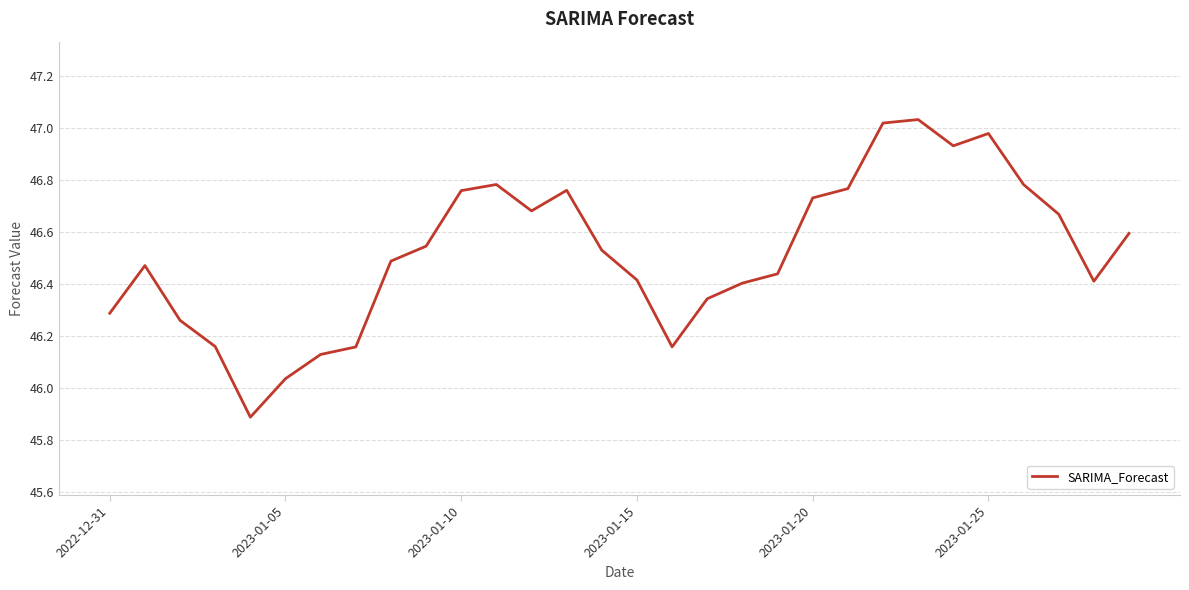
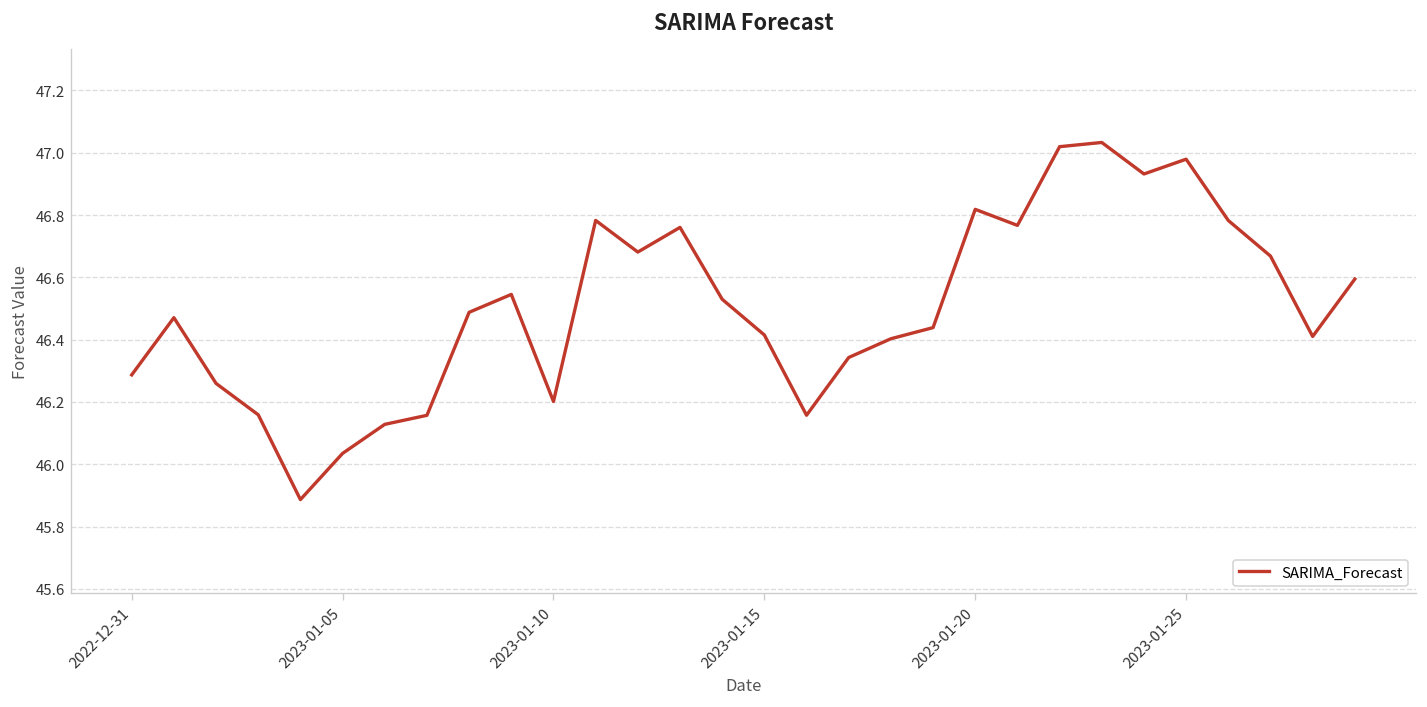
2023-01-10: 46.76 -> 46.20
2023-01-20: 46.73 -> 46.82
